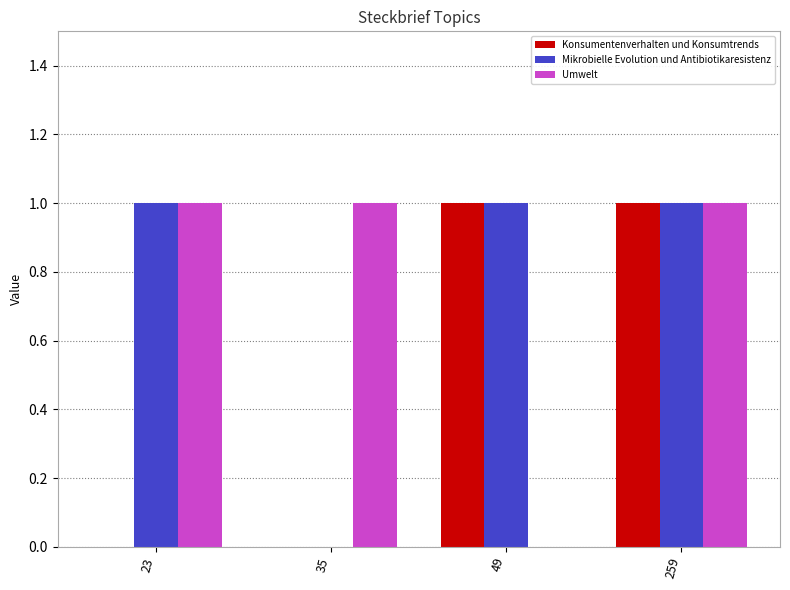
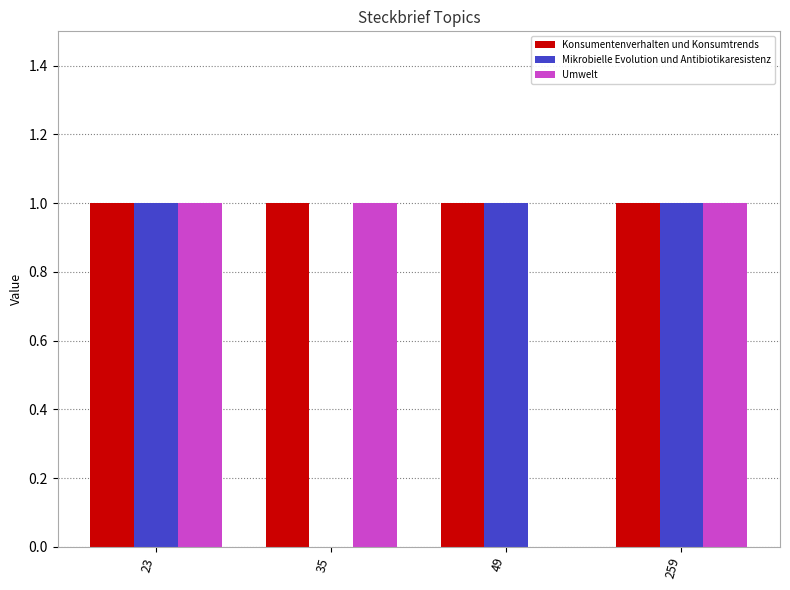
Konsumentenverhalten und Konsumtrends, 23: 0 -> 1
Konsumentenverhalten und Konsumtrends, 35: 0 -> 1
